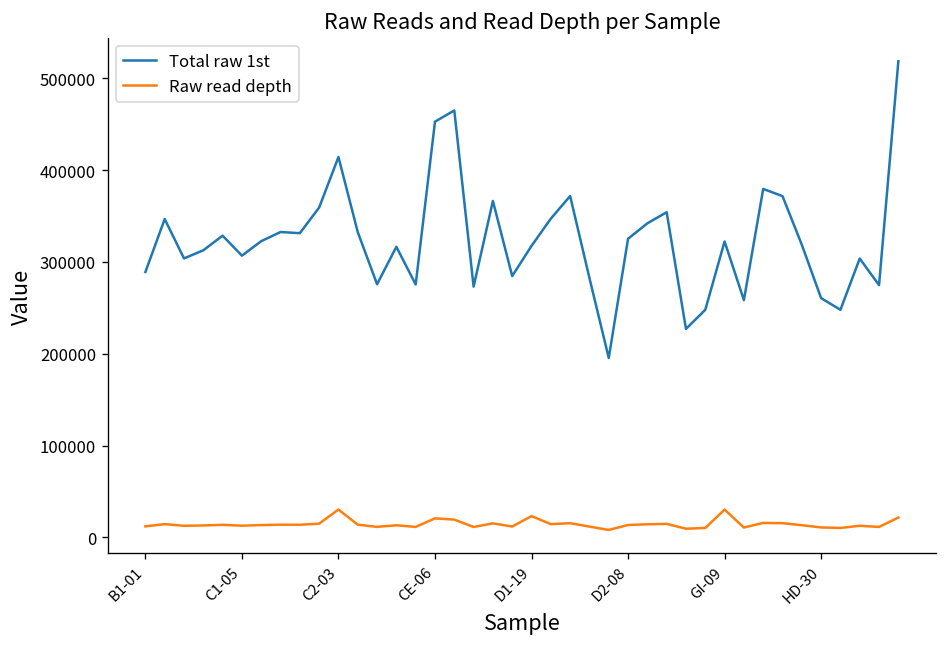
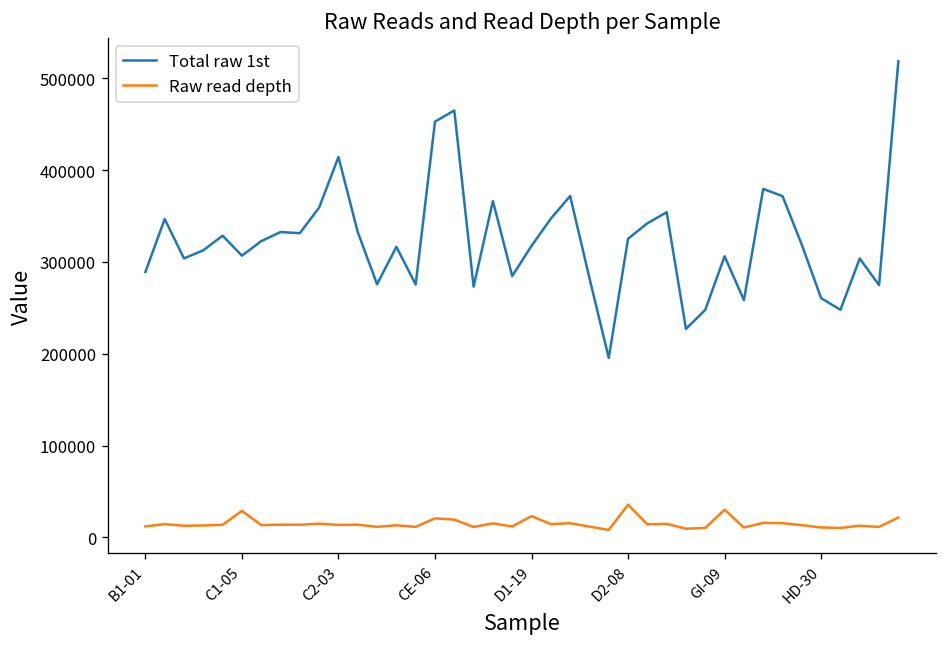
Raw read depth, C1-05: 10000 -> 30000
Raw read depth, C2-03: 30000 -> 10000
Raw read depth, D2-08: 10000 -> 40000
Total raw 1st, GI-09: 320000 -> 310000
